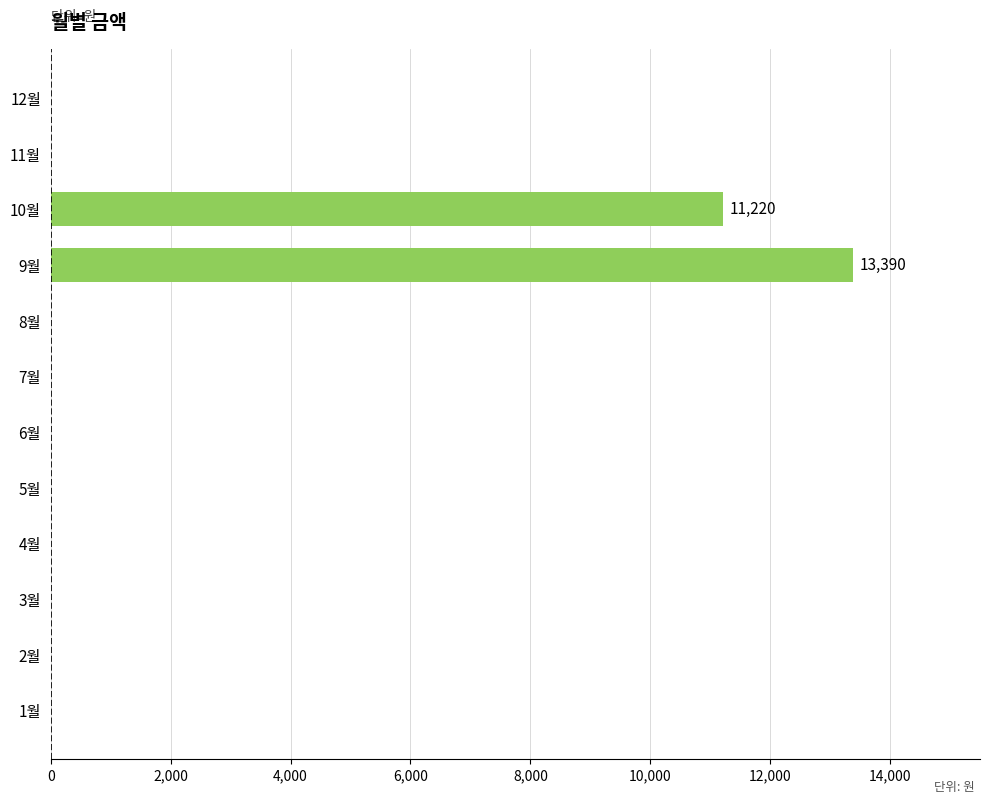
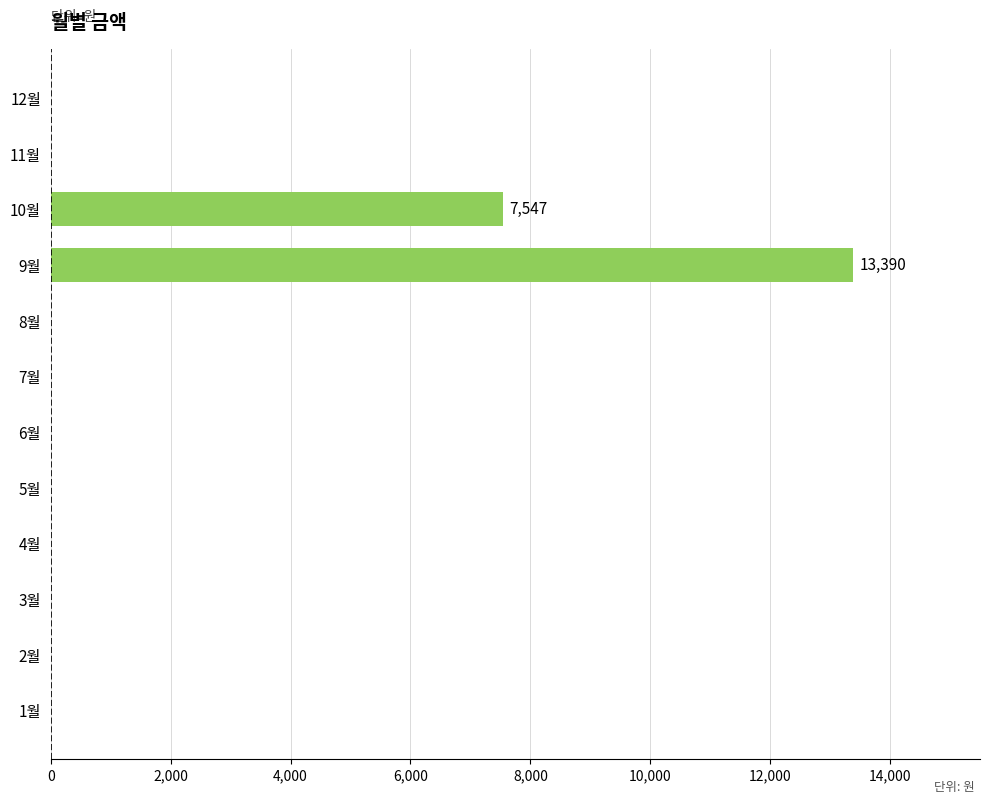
10월: 11,220 -> 7,547
